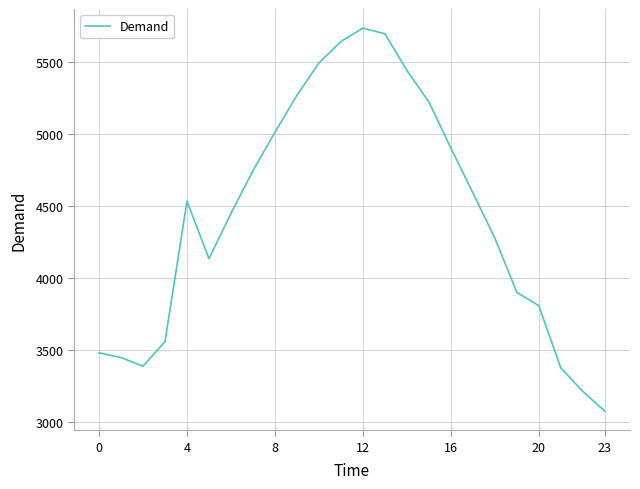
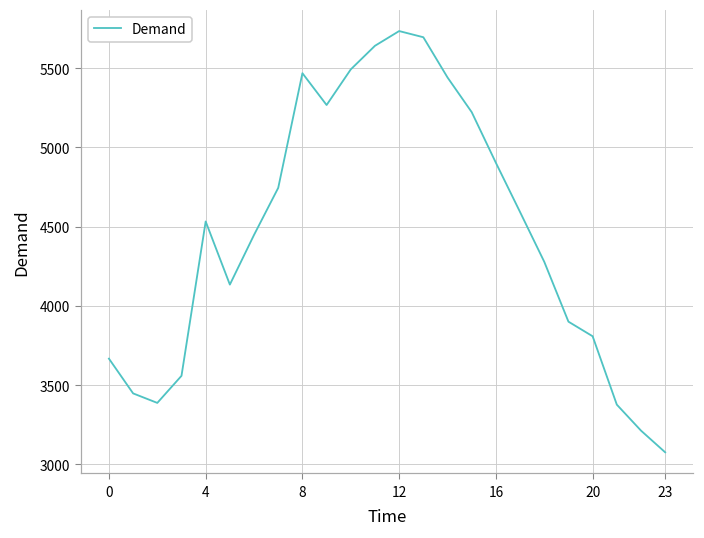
0: 3480 -> 3670
8: 5010 -> 5470
